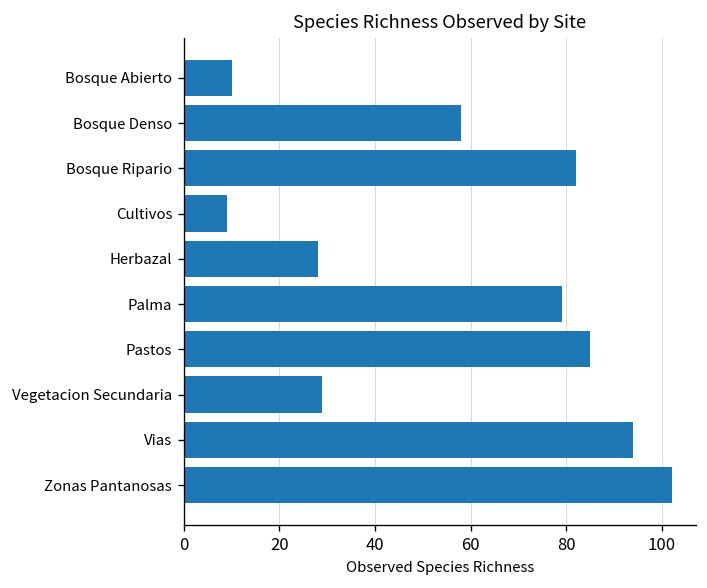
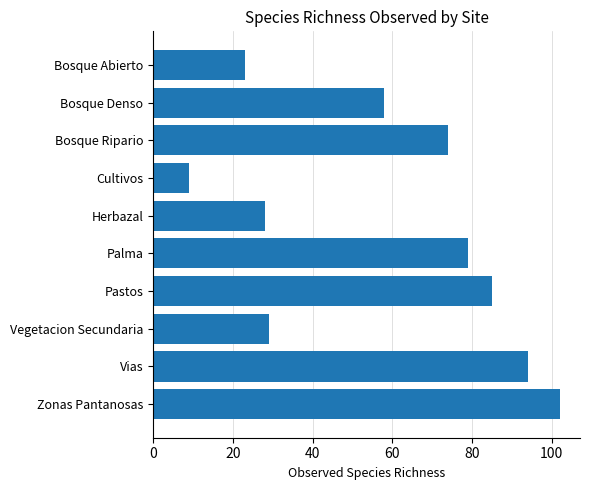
Bosque Abierto: 10 -> 23
Bosque Ripario: 82 -> 74
